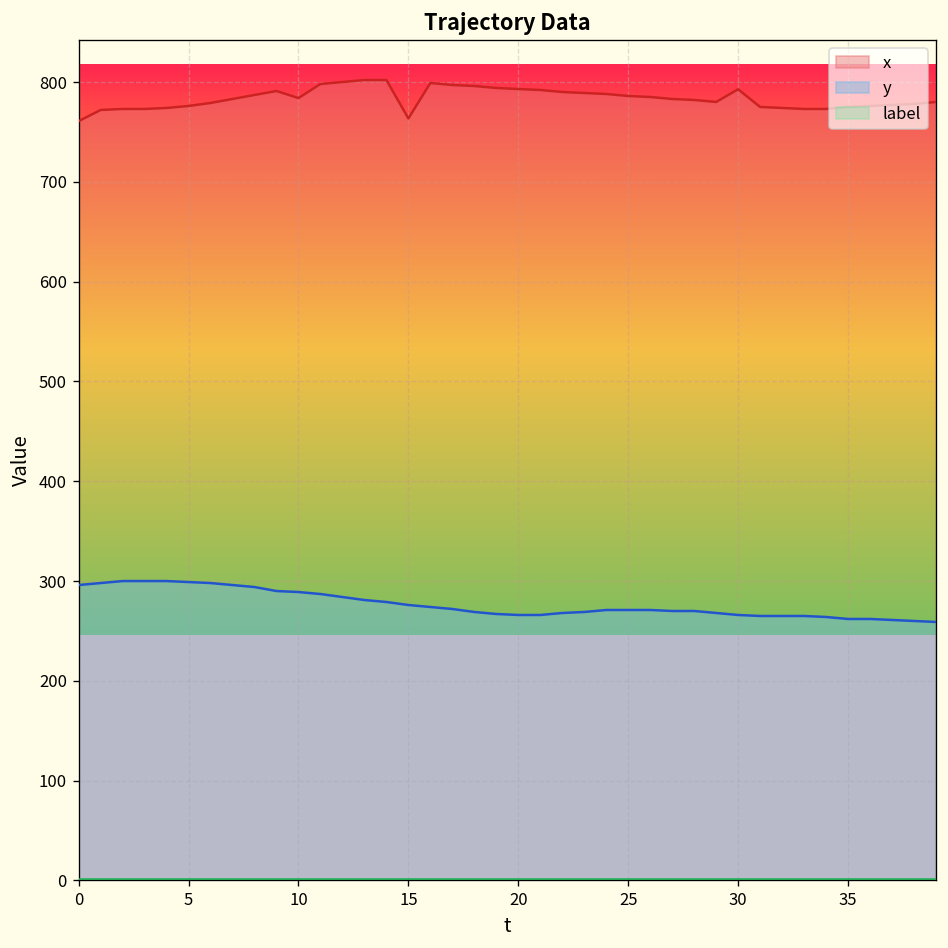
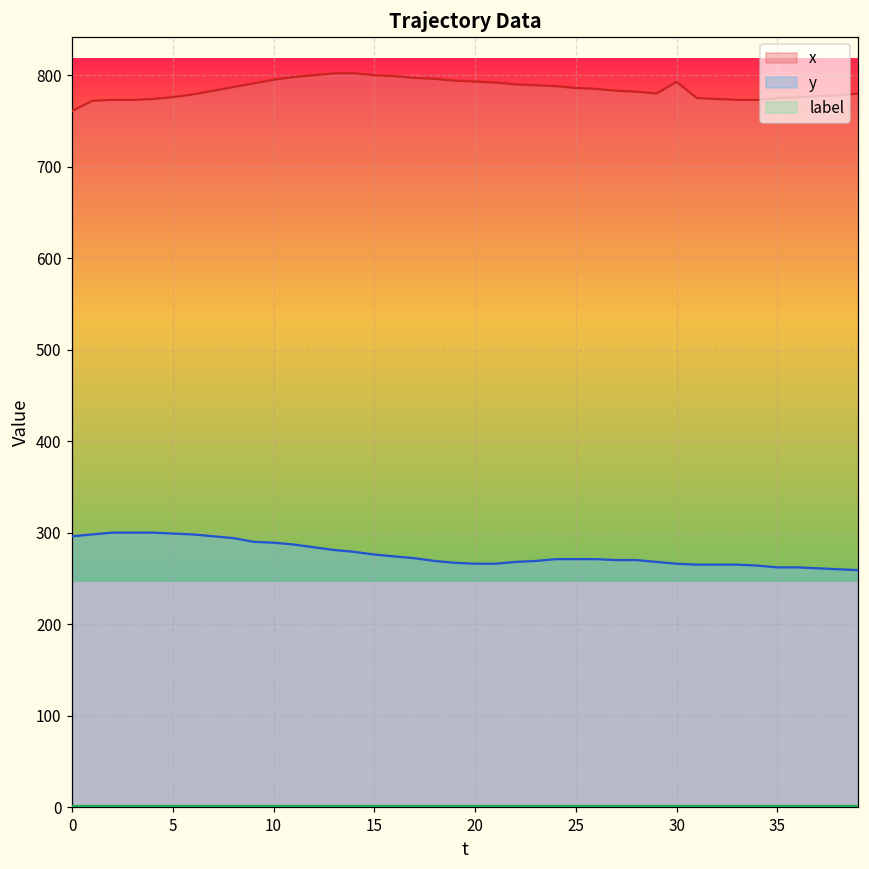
x, 10: 780 -> 800
x, 15: 760 -> 800
